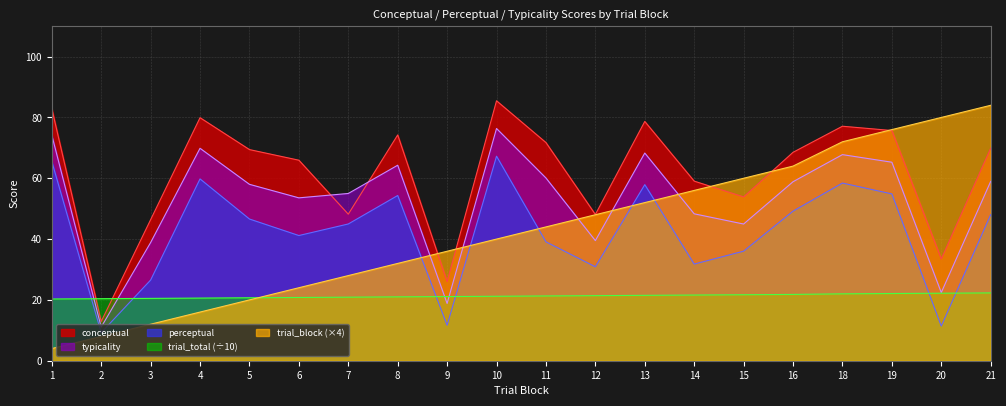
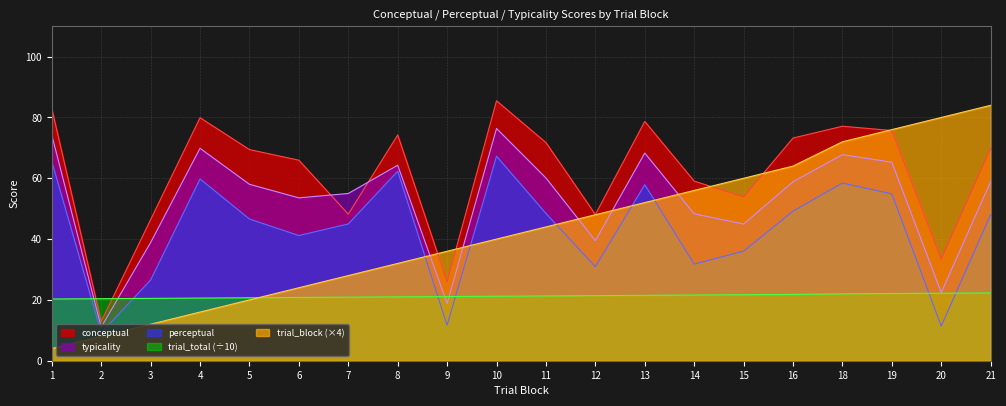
perceptual, 8: 54 -> 62
perceptual, 11: 39 -> 48
conceptual, 16: 69 -> 73
